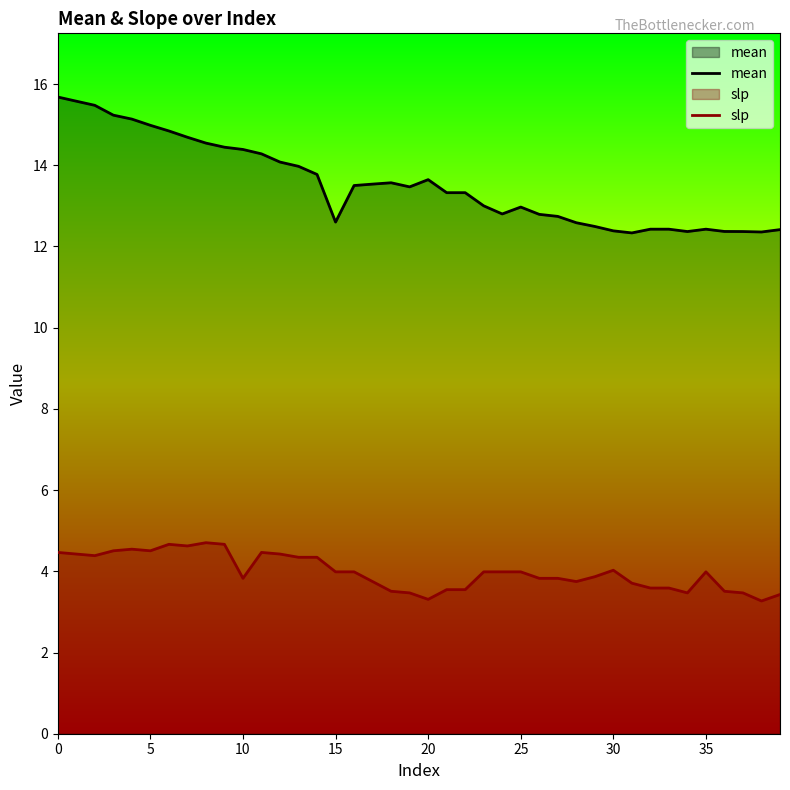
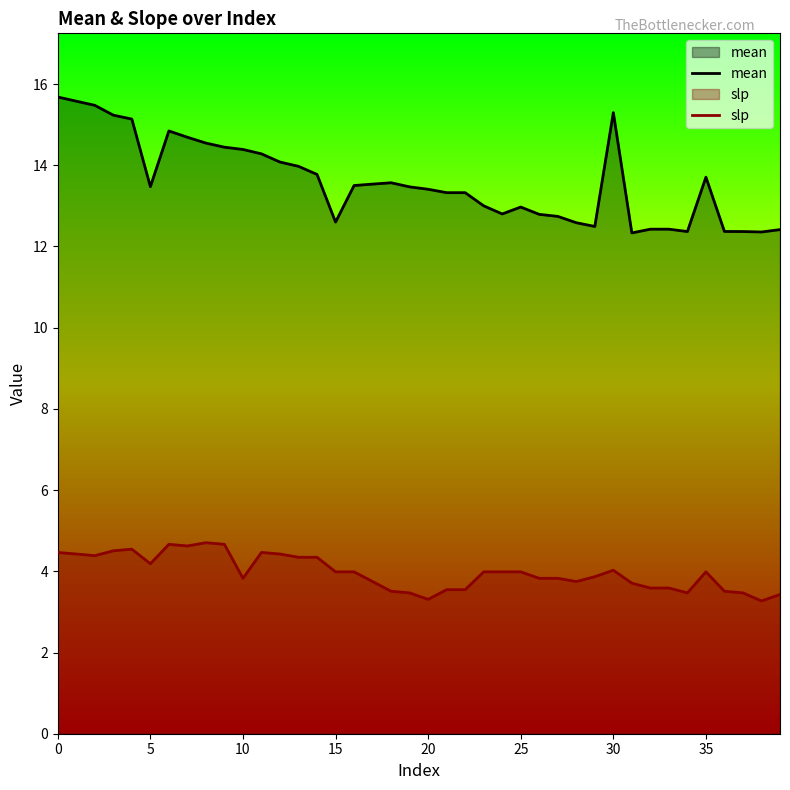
mean, 5: 15.0 -> 13.5
slp, 5: 4.5 -> 4.2
mean, 20: 13.6 -> 13.4
mean, 30: 12.4 -> 15.3
mean, 35: 12.4 -> 13.7
